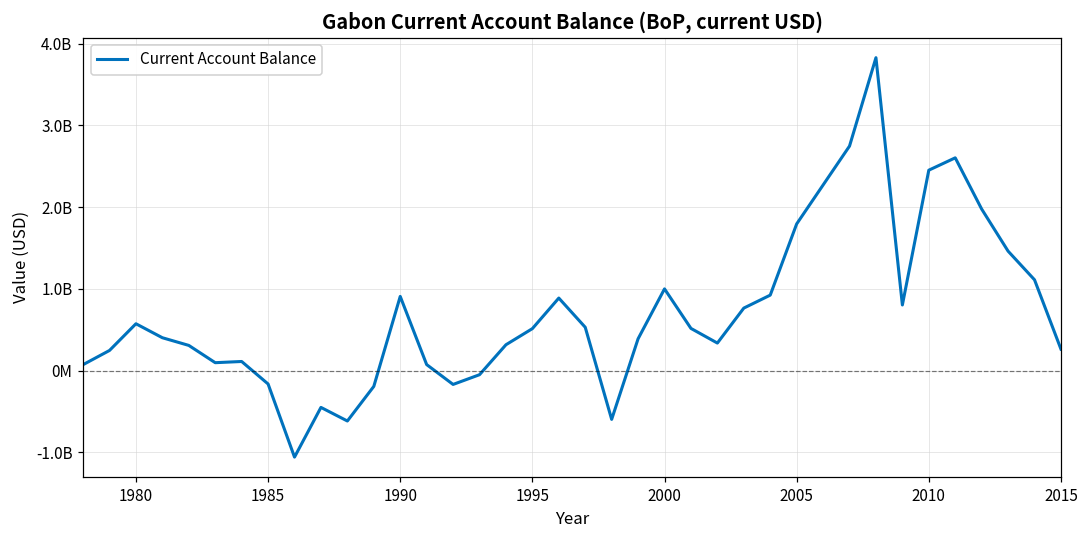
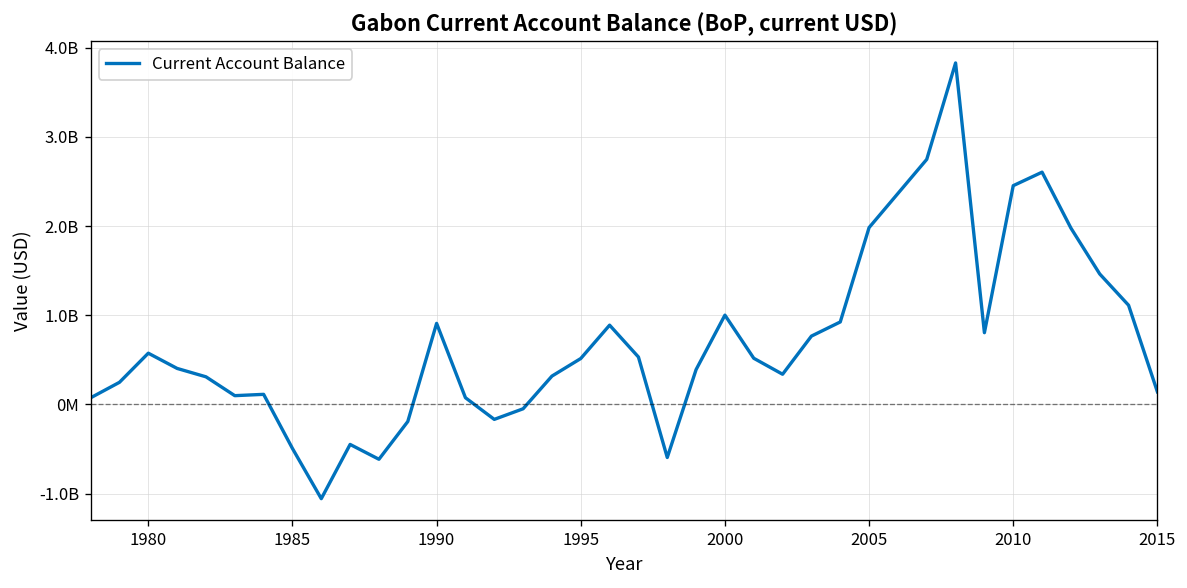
1985: -200000000 -> -500000000
2005: 1800000000 -> 2000000000
2015: 300000000 -> 100000000
